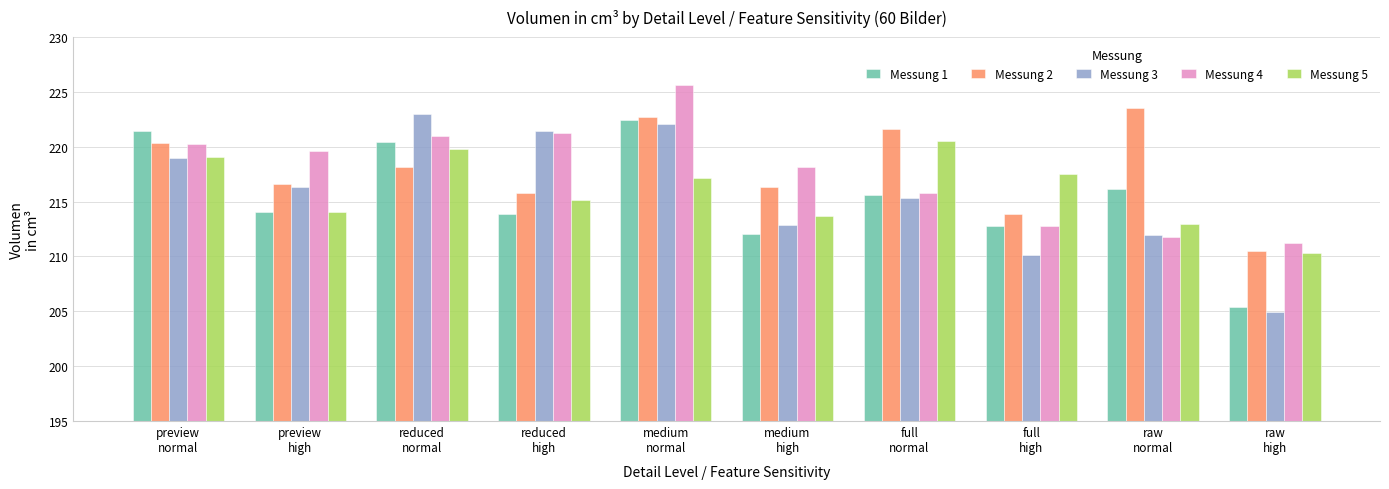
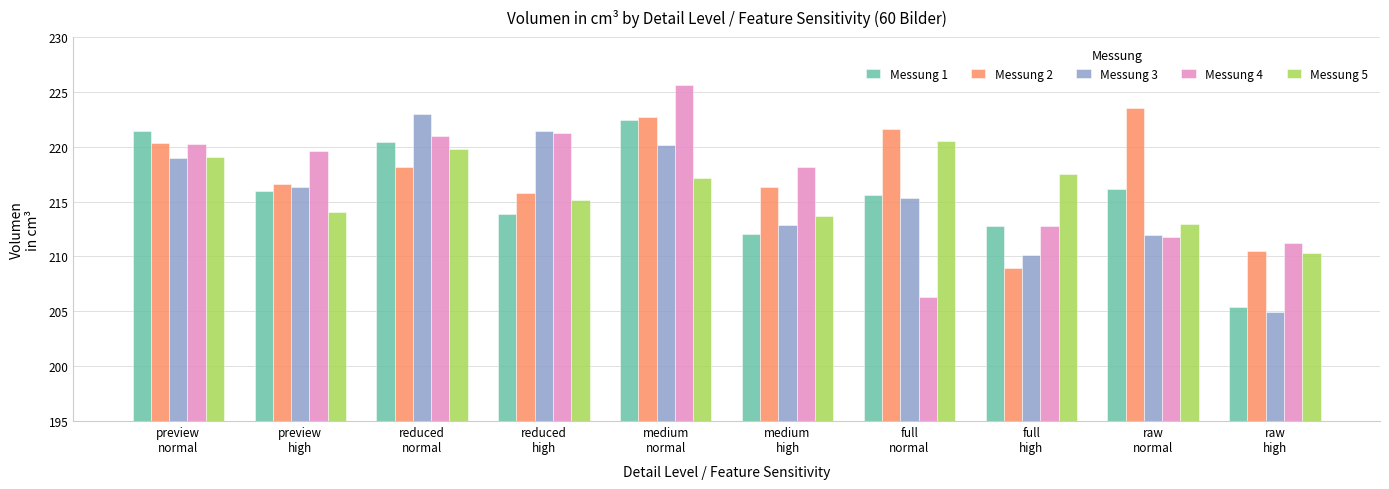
Messung 1, preview high: 214.0 -> 215.9
Messung 3, medium normal: 222.1 -> 220.2
Messung 4, full normal: 215.8 -> 206.3
Messung 2, full high: 213.8 -> 208.9
